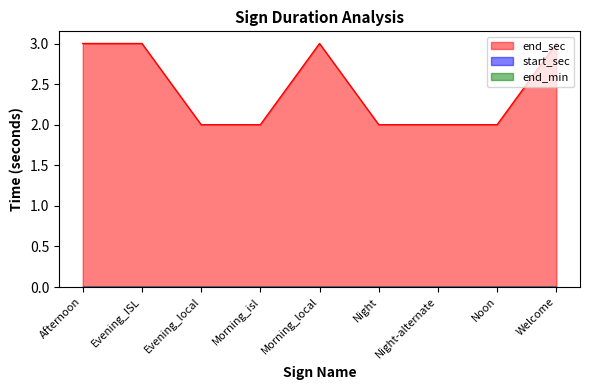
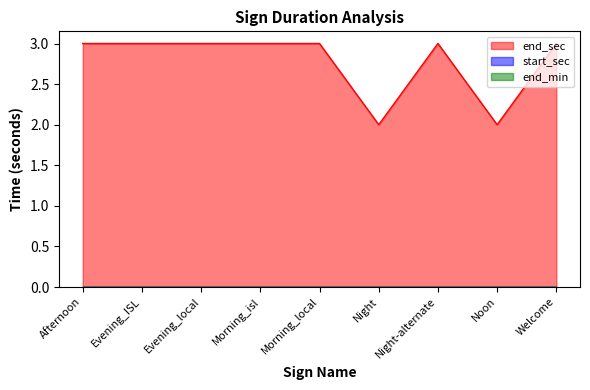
end_sec, Evening_local: 2 -> 3
end_sec, Morning_isl: 2 -> 3
end_sec, Night-alternate: 2 -> 3
